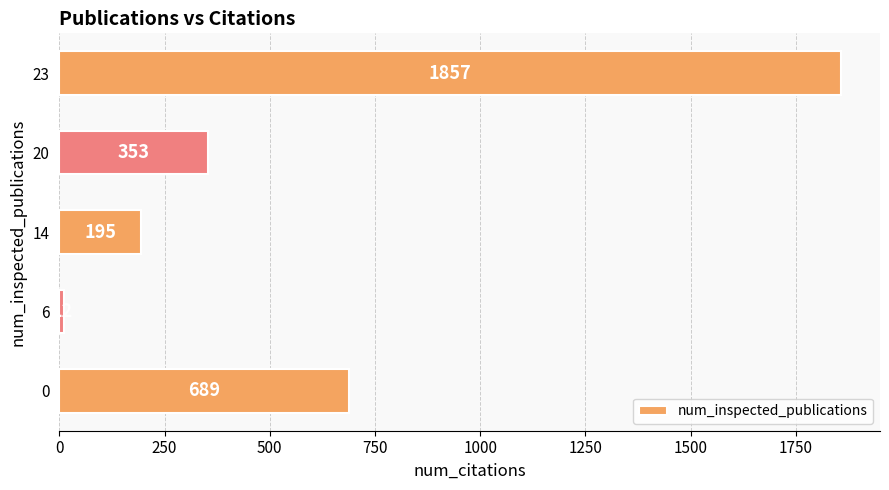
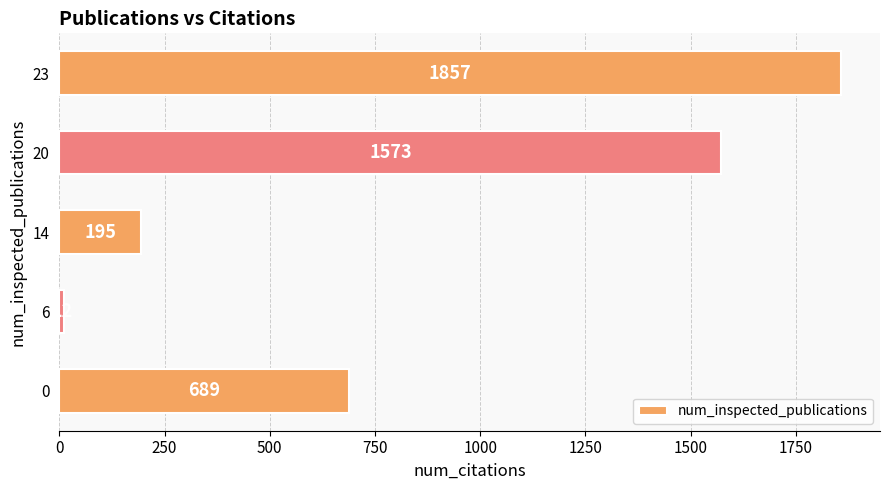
20: 353 -> 1573
